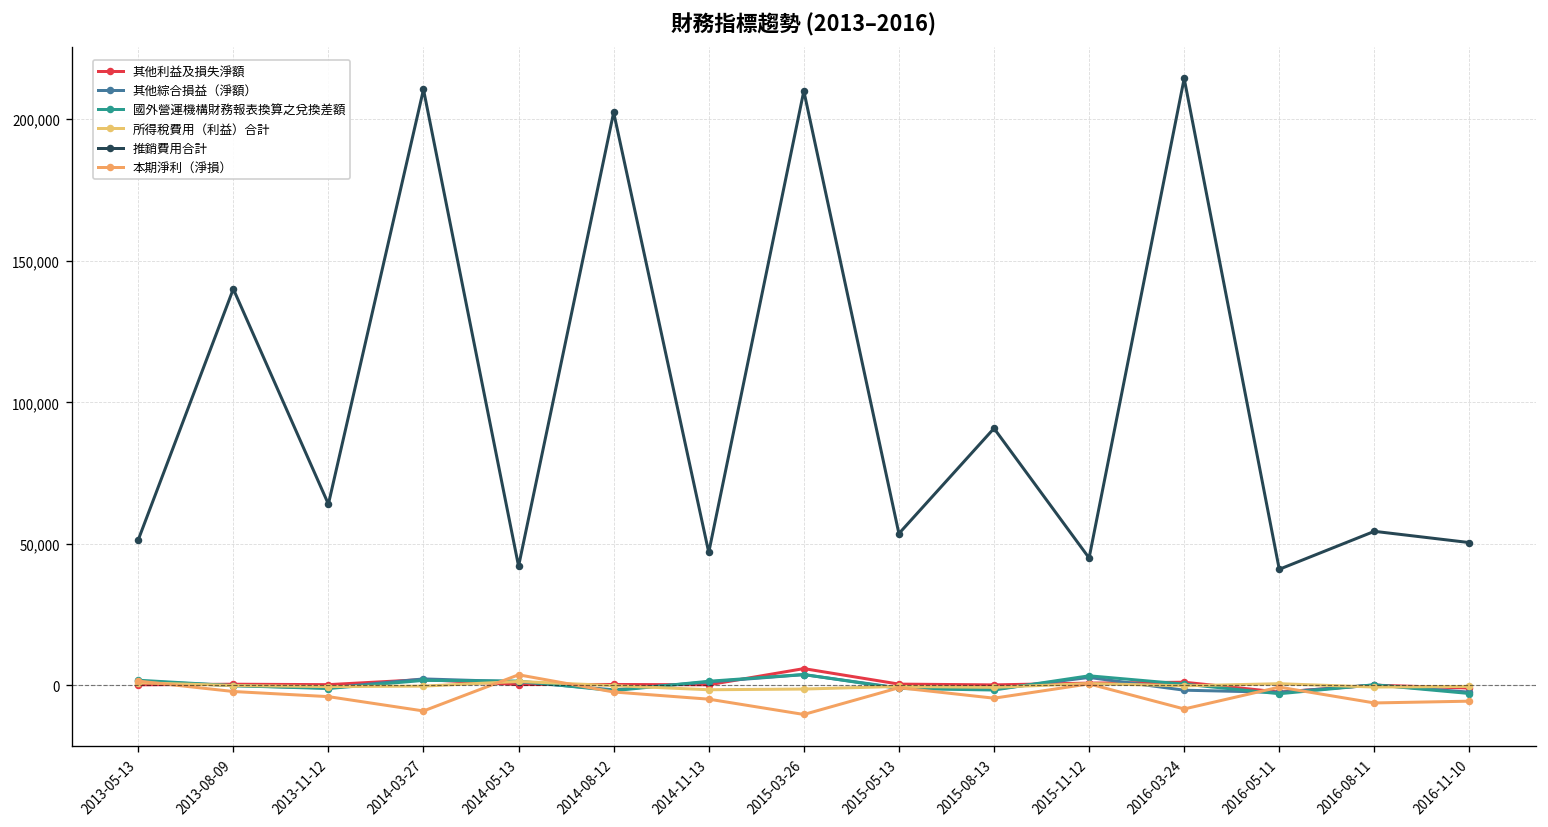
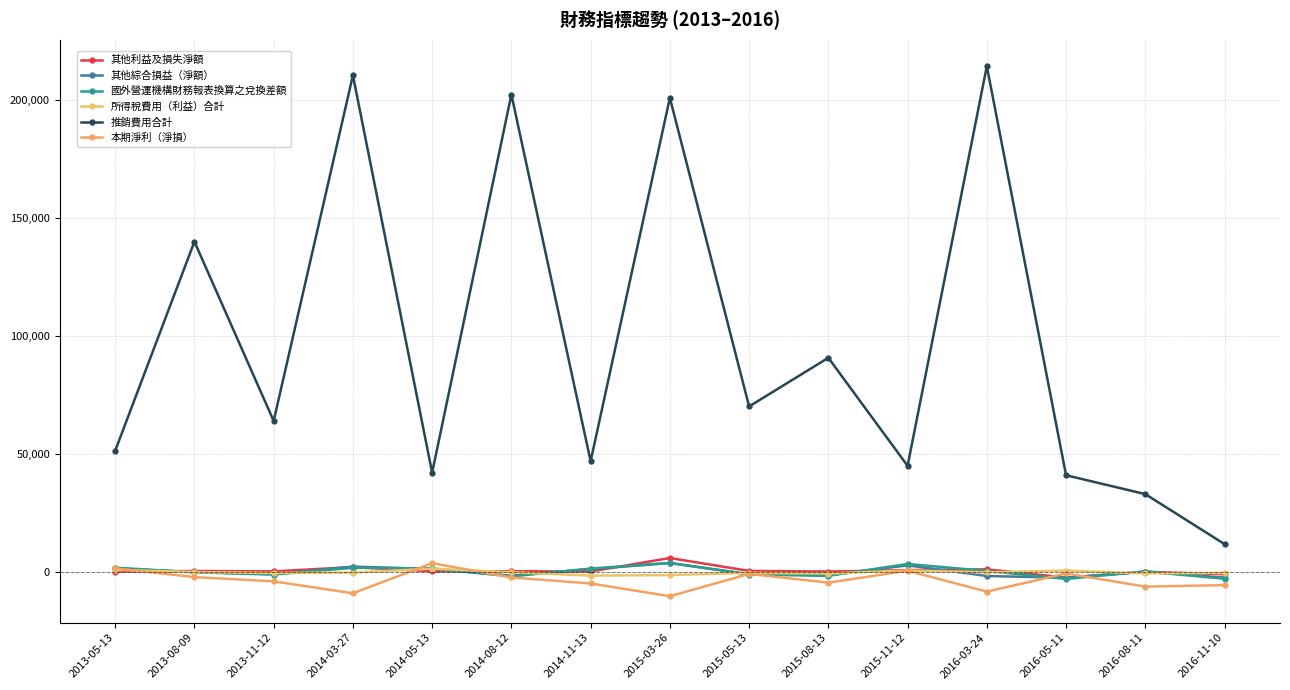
推銷費用合計, 2015-03-26: 210,000 -> 201,000
推銷費用合計, 2015-05-13: 54,000 -> 70,000
推銷費用合計, 2016-08-11: 54,000 -> 33,000
推銷費用合計, 2016-11-10: 50,000 -> 12,000
